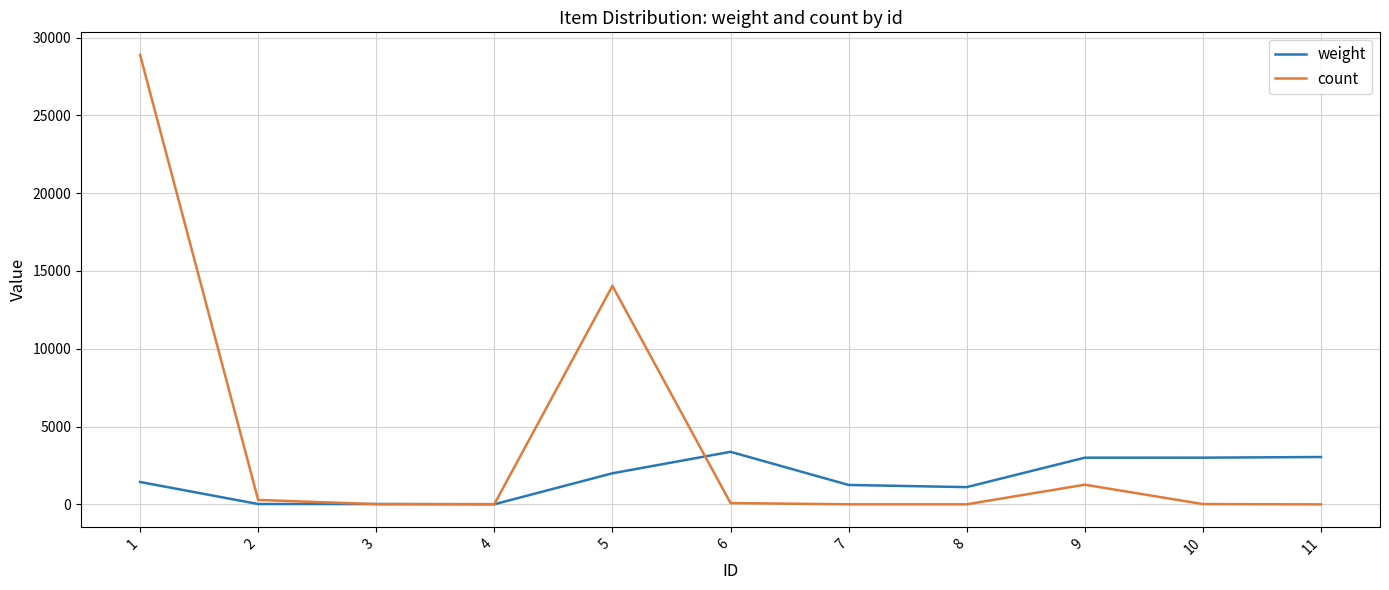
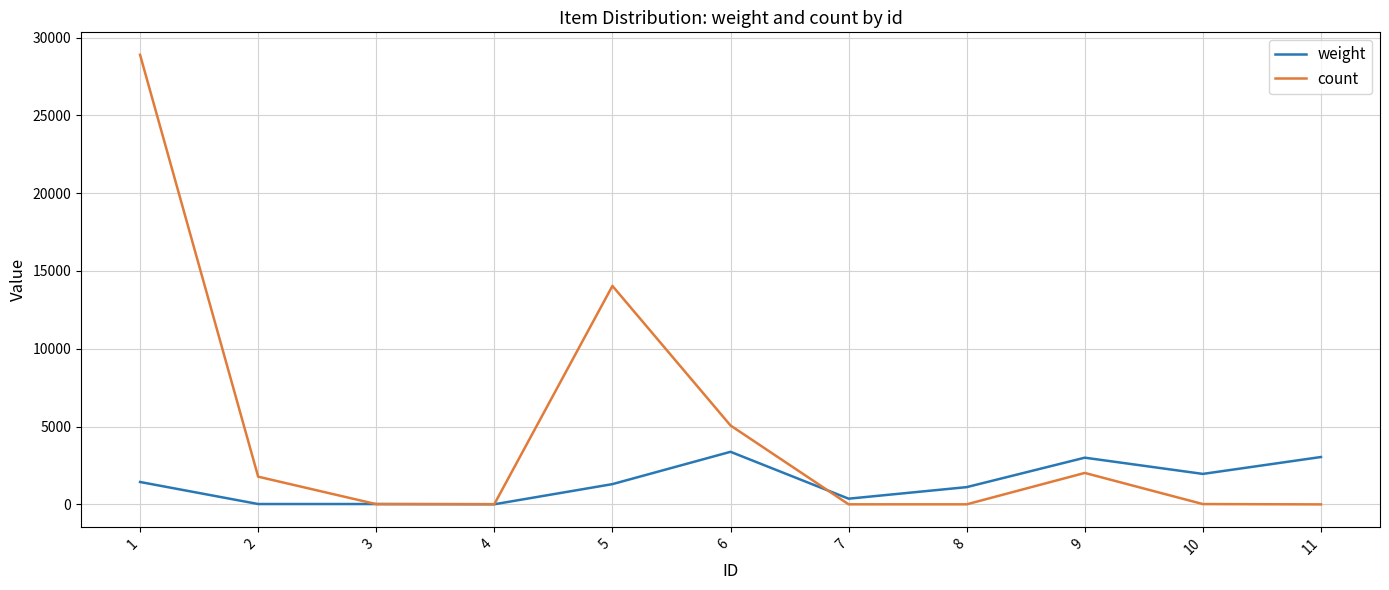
count, 2: 300 -> 1800
weight, 5: 2000 -> 1300
count, 6: 100 -> 5100
weight, 7: 1300 -> 400
count, 9: 1300 -> 2000
weight, 10: 3000 -> 2000
